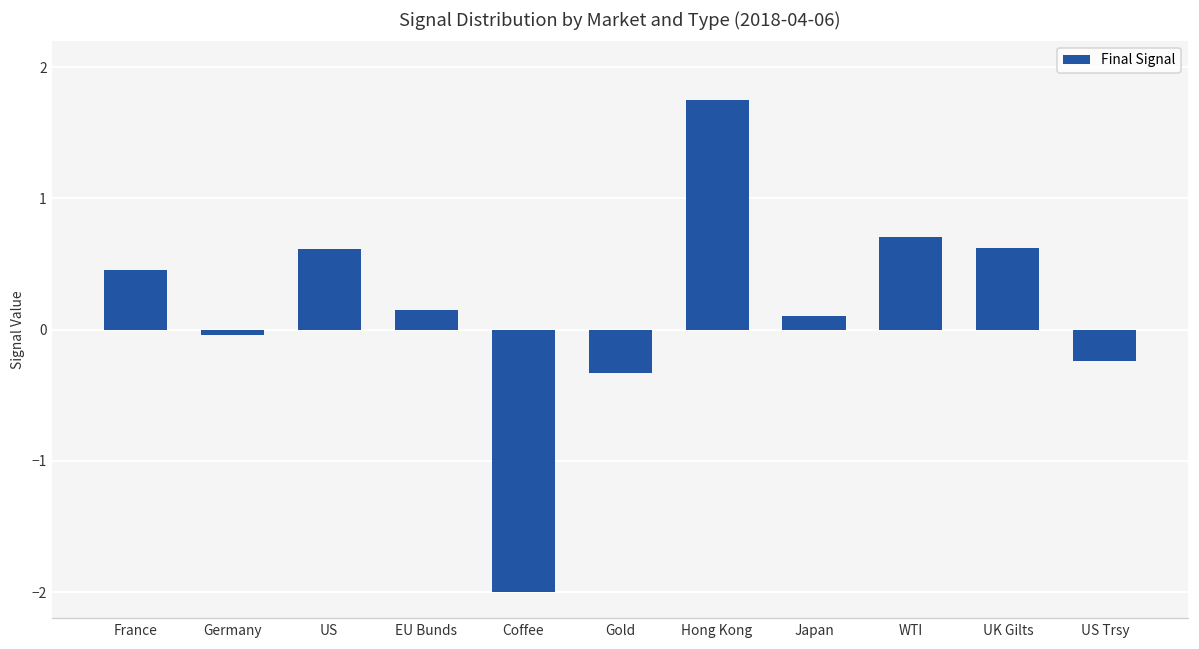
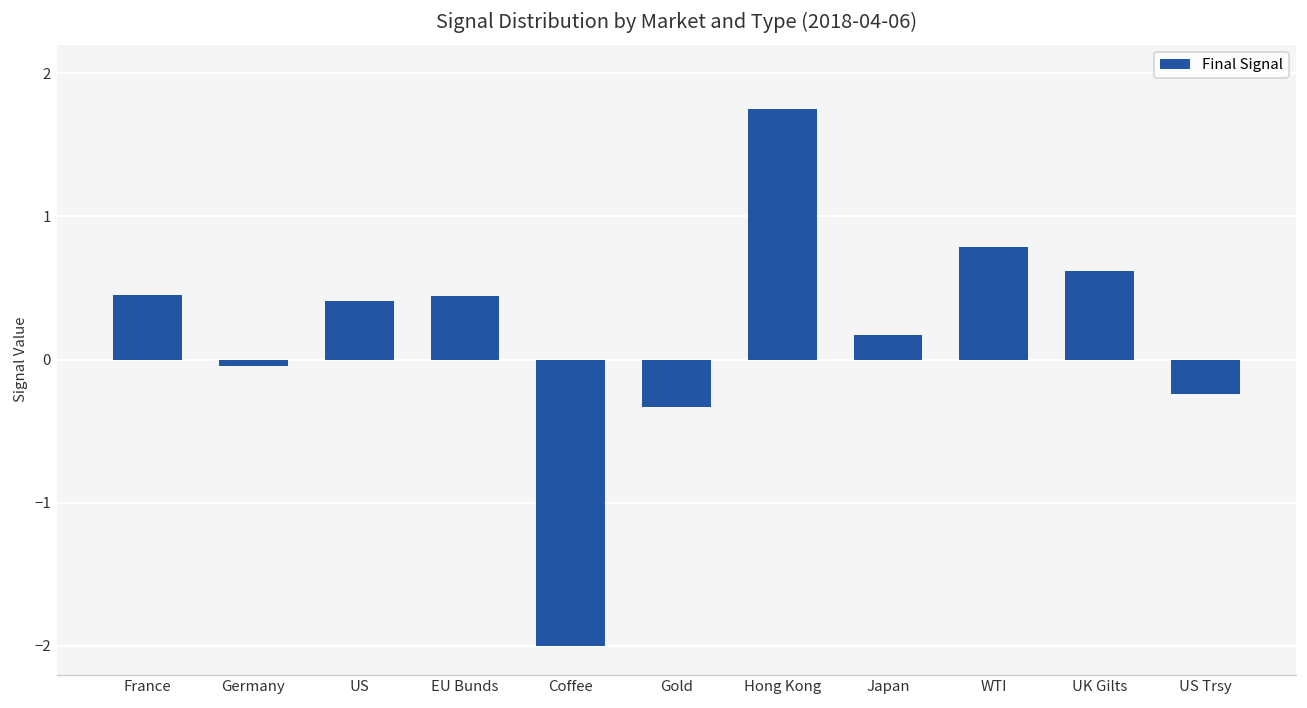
US: 0.61 -> 0.41
EU Bunds: 0.15 -> 0.44
Japan: 0.10 -> 0.17
WTI: 0.71 -> 0.78
